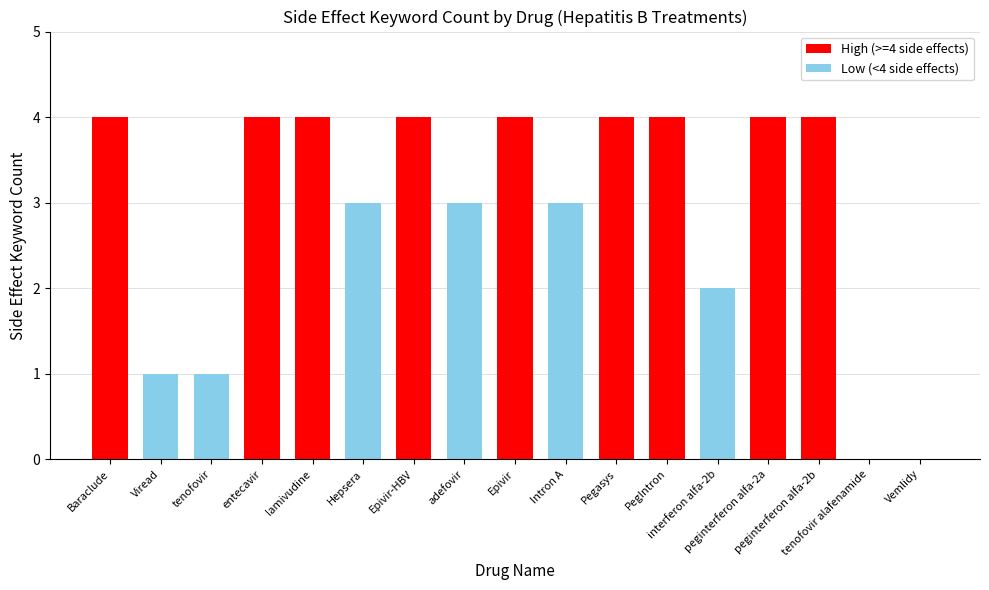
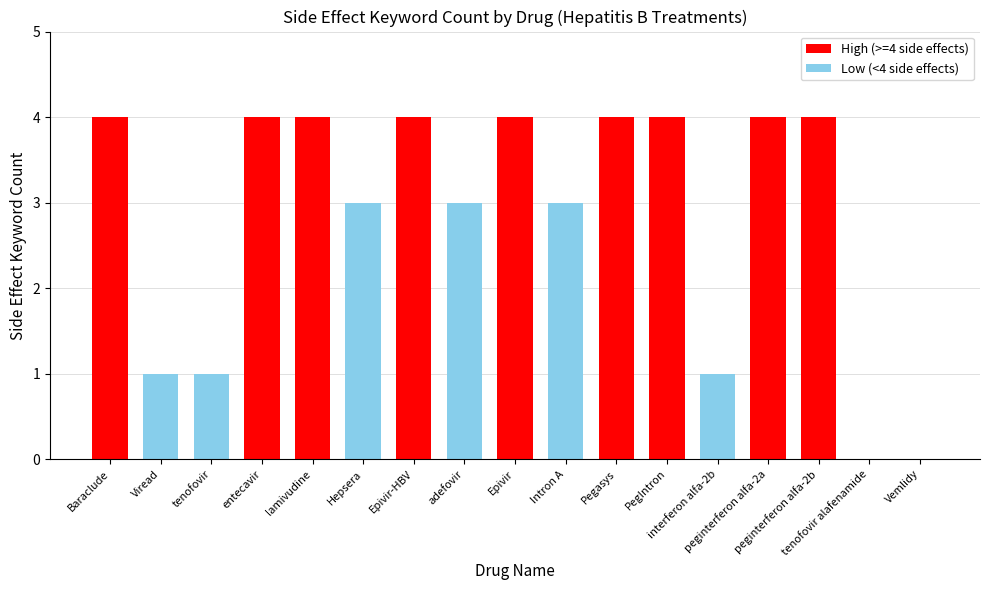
interferon alfa-2b: 2 -> 1
